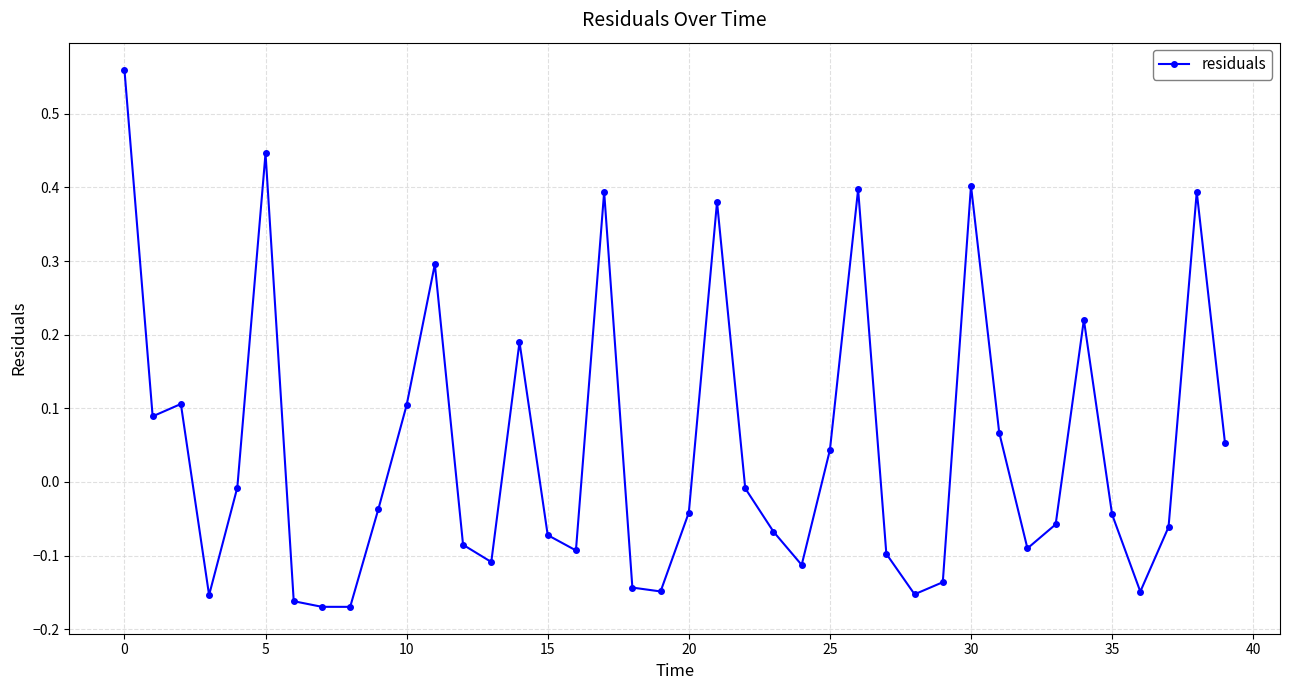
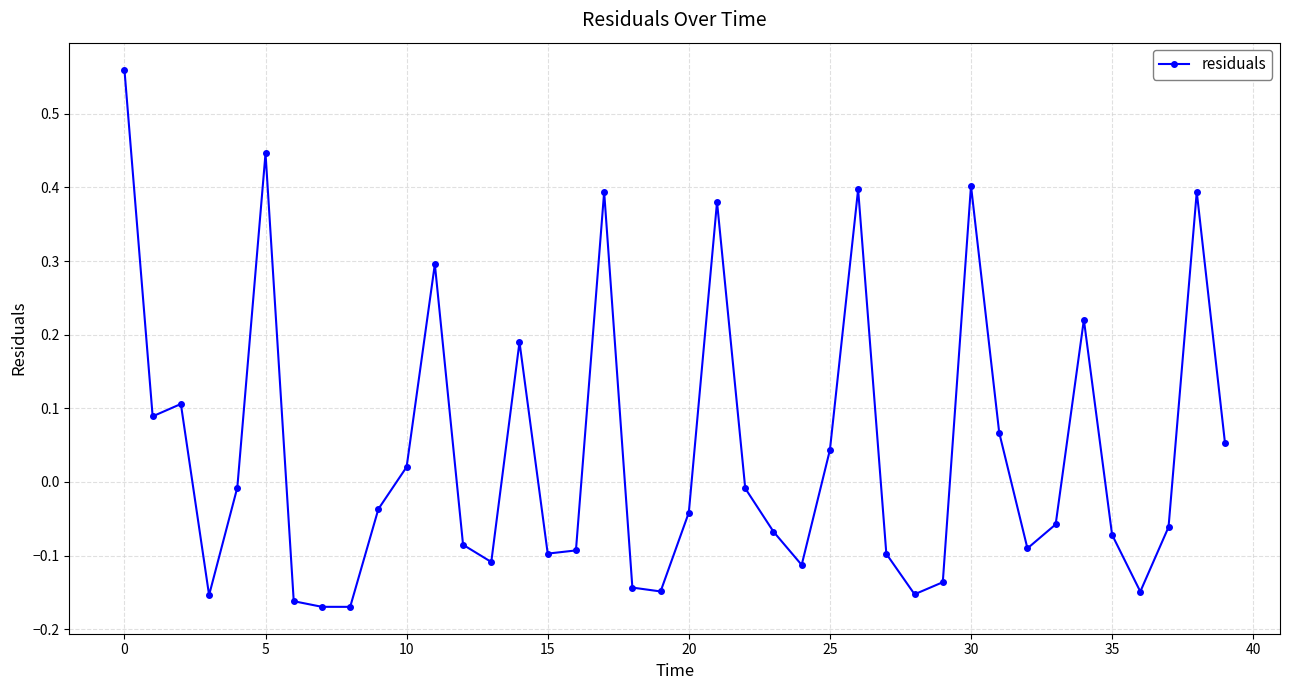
10: 0.10 -> 0.02
15: -0.07 -> -0.10
35: -0.04 -> -0.07
